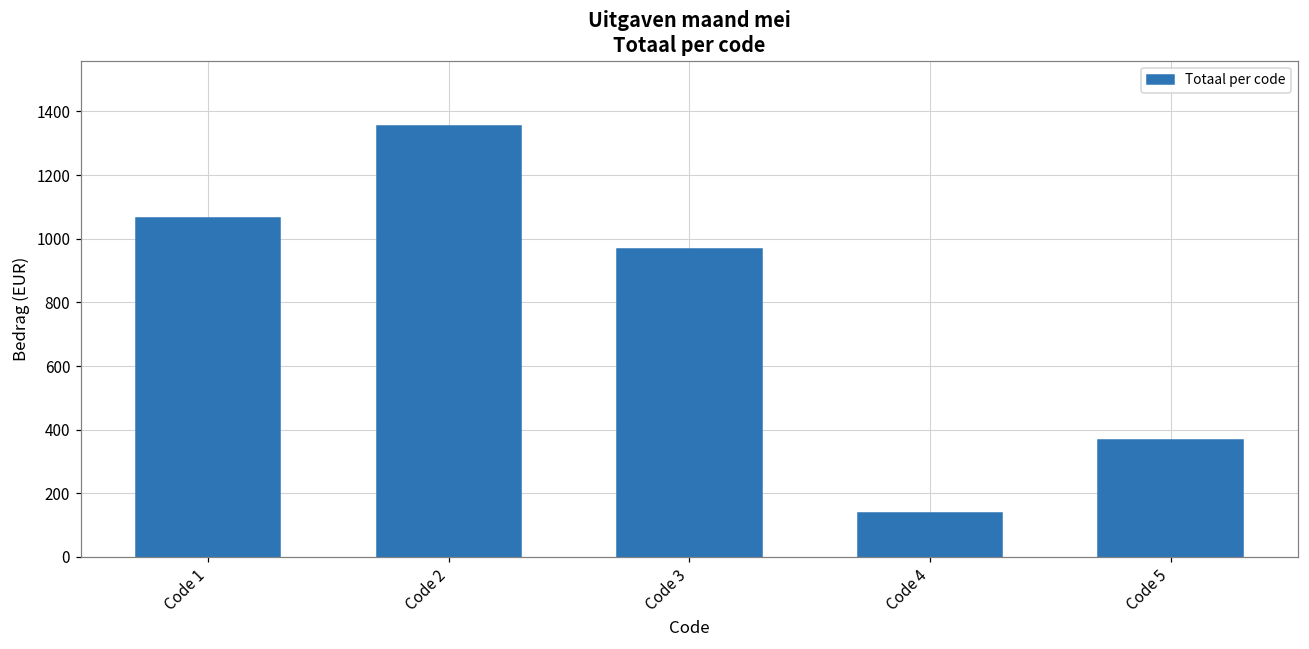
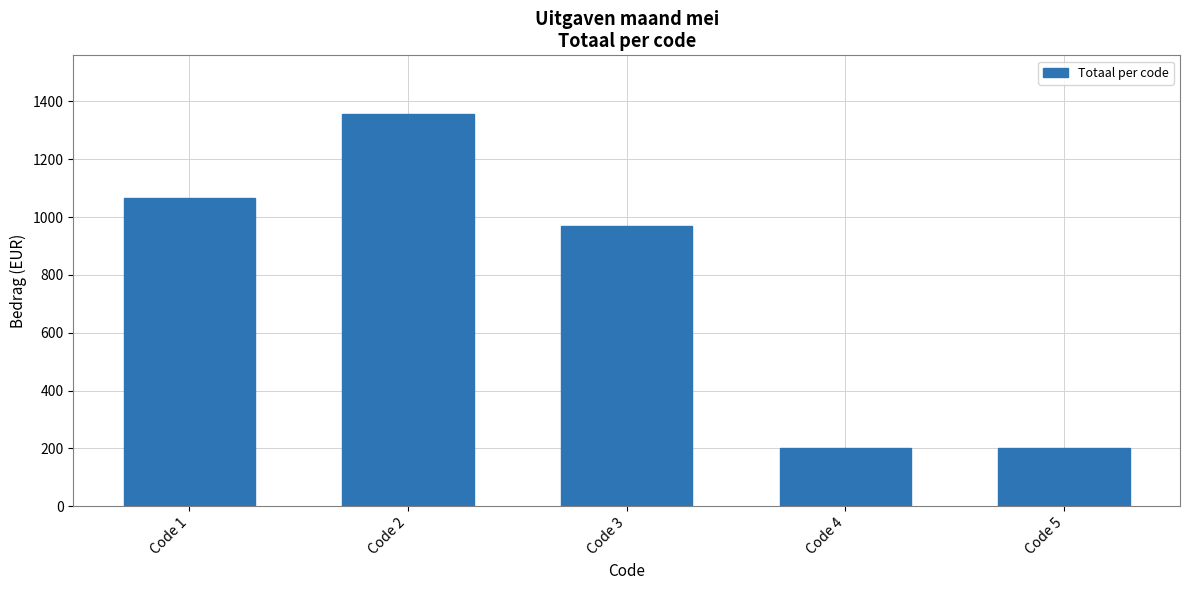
Code 4: 140 -> 200
Code 5: 370 -> 200
